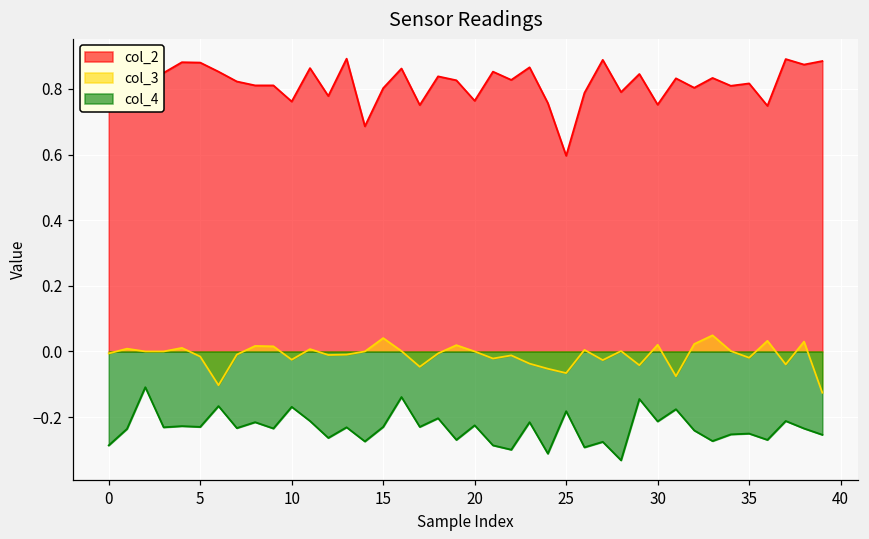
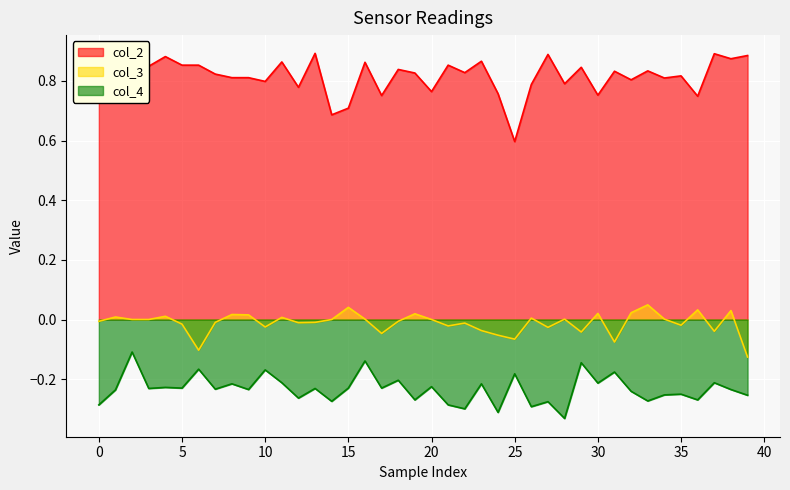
col_2, 5: 0.88 -> 0.85
col_2, 10: 0.76 -> 0.80
col_2, 15: 0.80 -> 0.71
